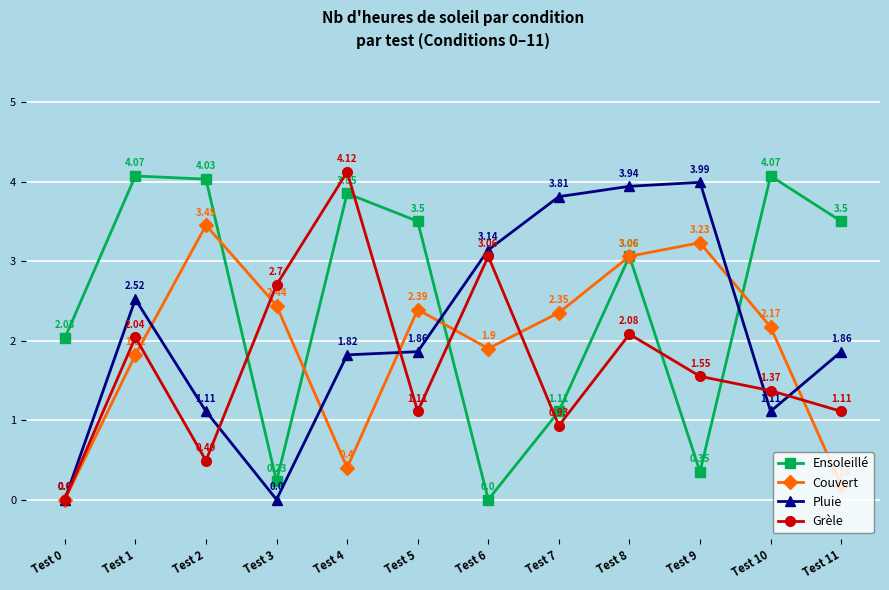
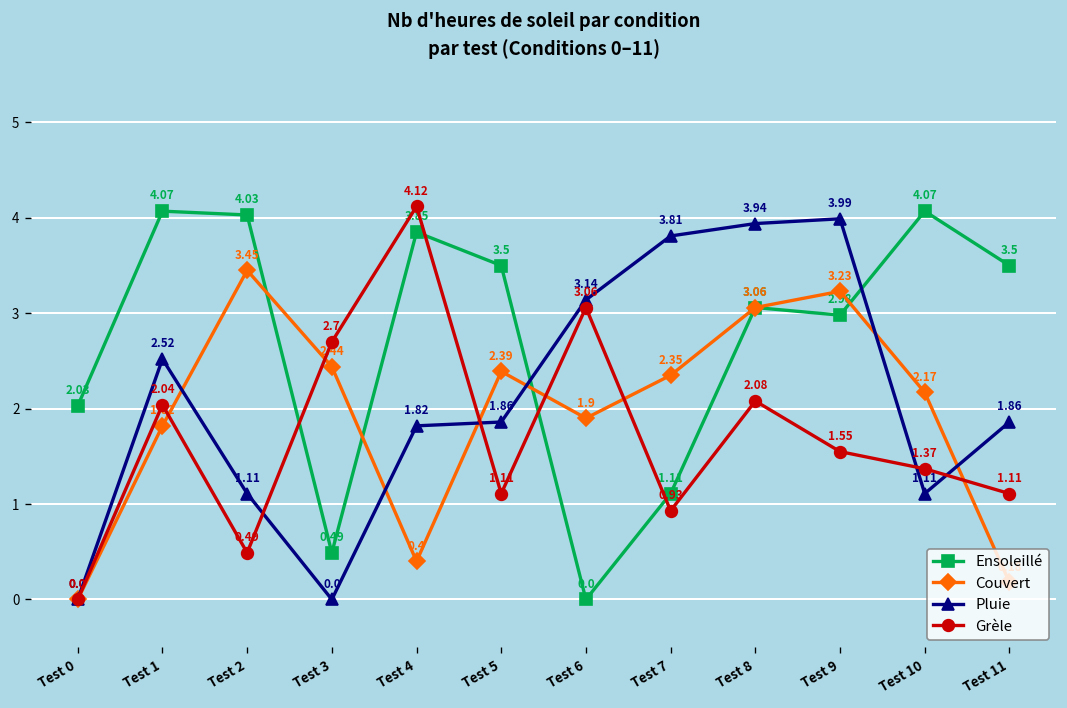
Ensoleillé, Test 3: 0.23 -> 0.49
Ensoleillé, Test 9: 0.35 -> 2.98
